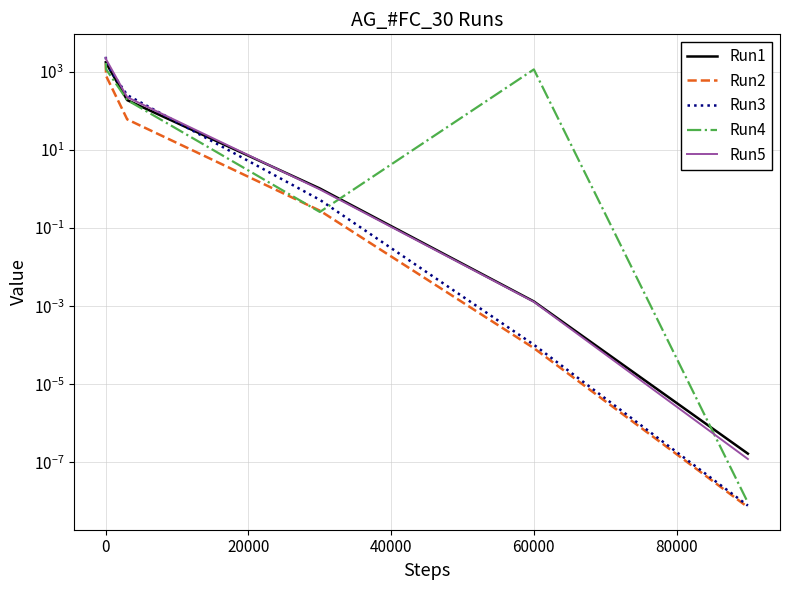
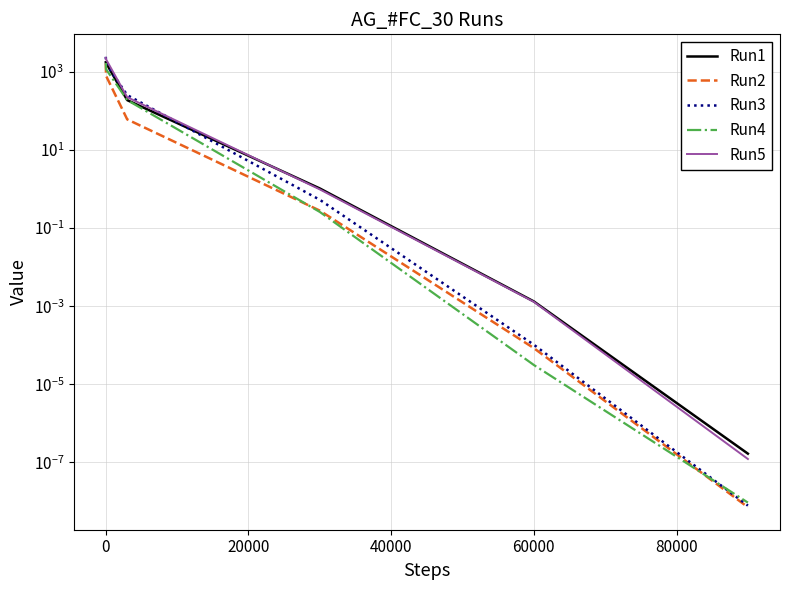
Run4, 60000: 1100 -> 0
